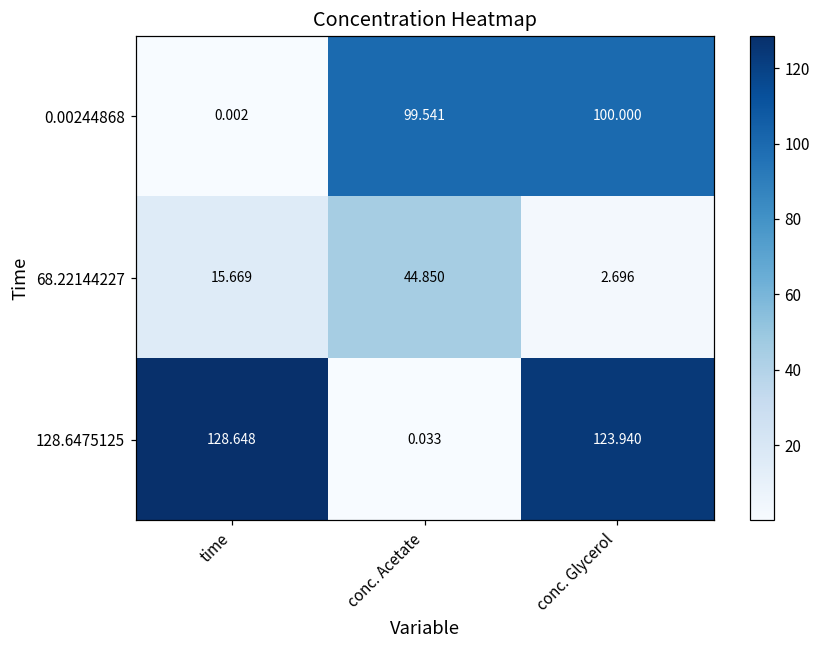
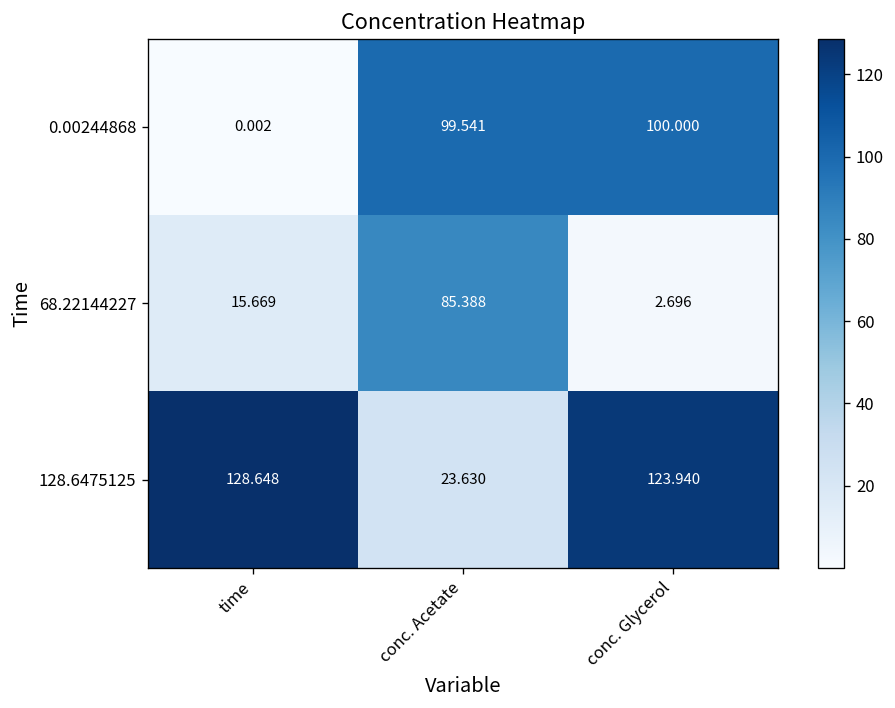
68.22144227, conc. Acetate: 44.850 -> 85.388
128.6475125, conc. Acetate: 0.033 -> 23.630
